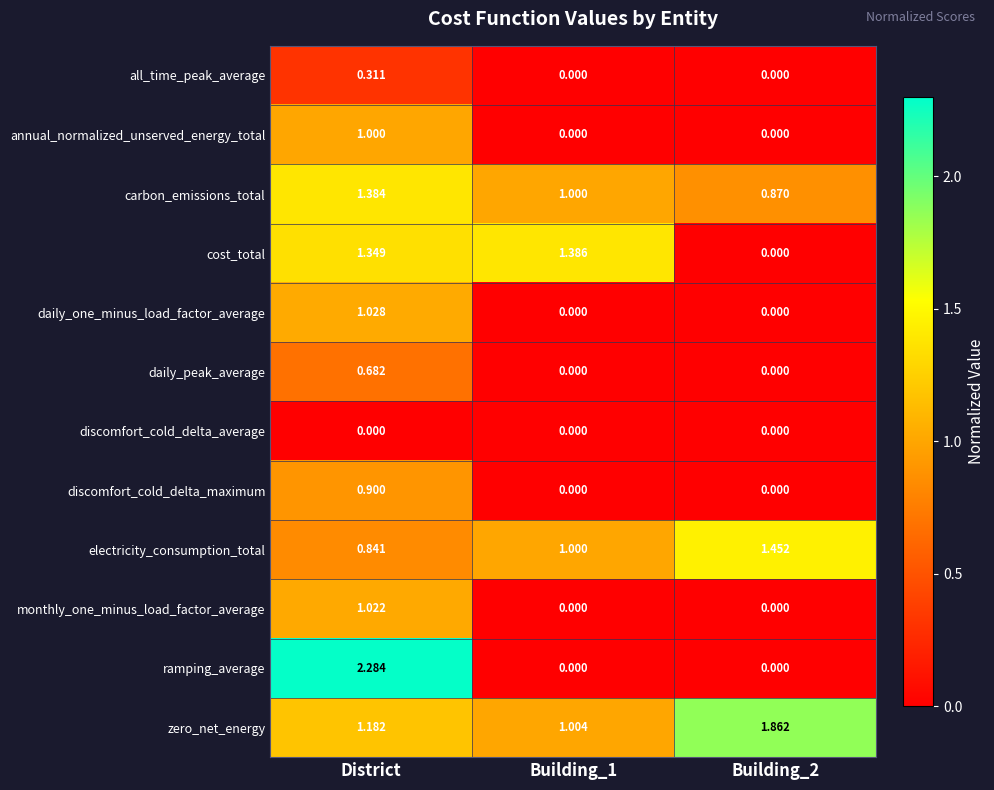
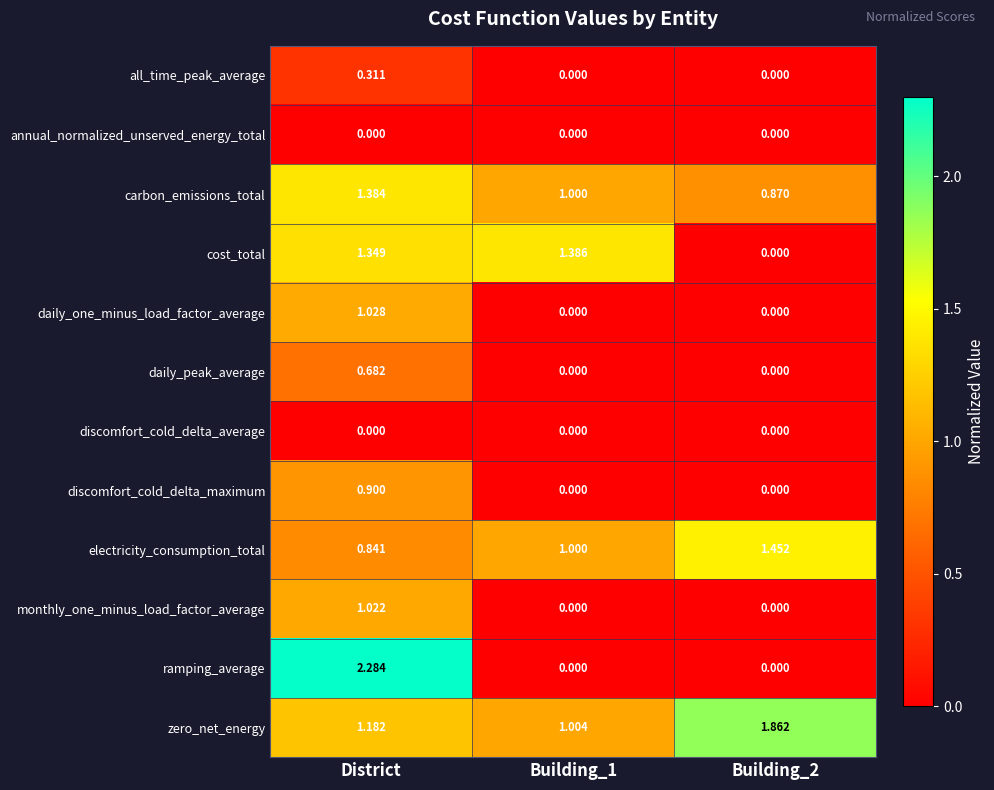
annual_normalized_unserved_energy_total, District: 1.000 -> 0.000
